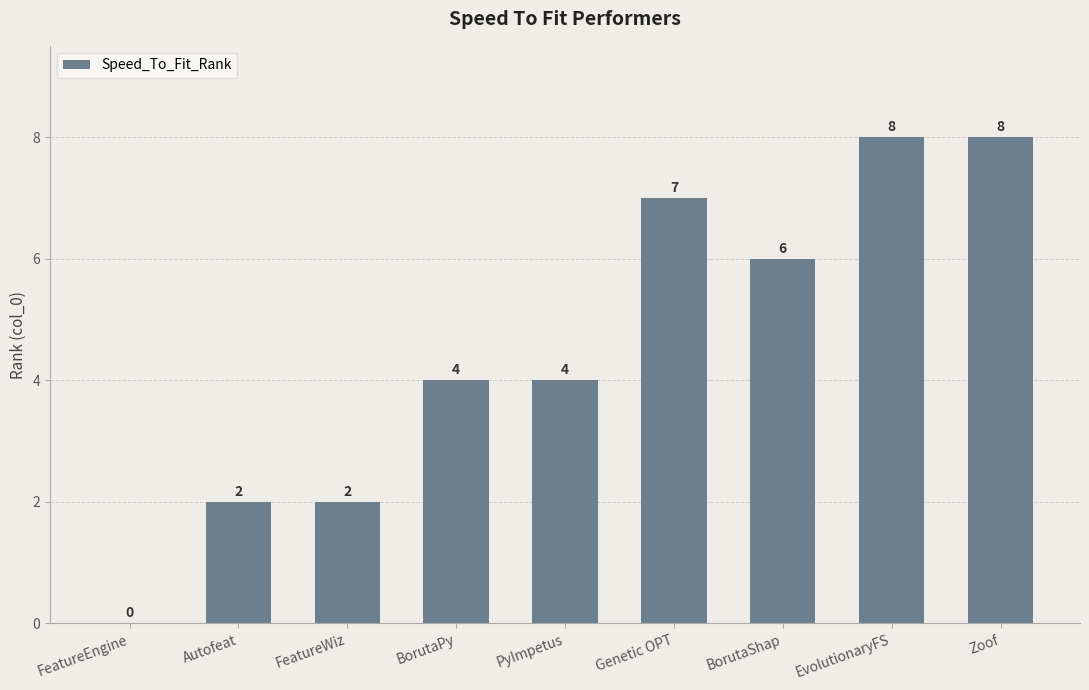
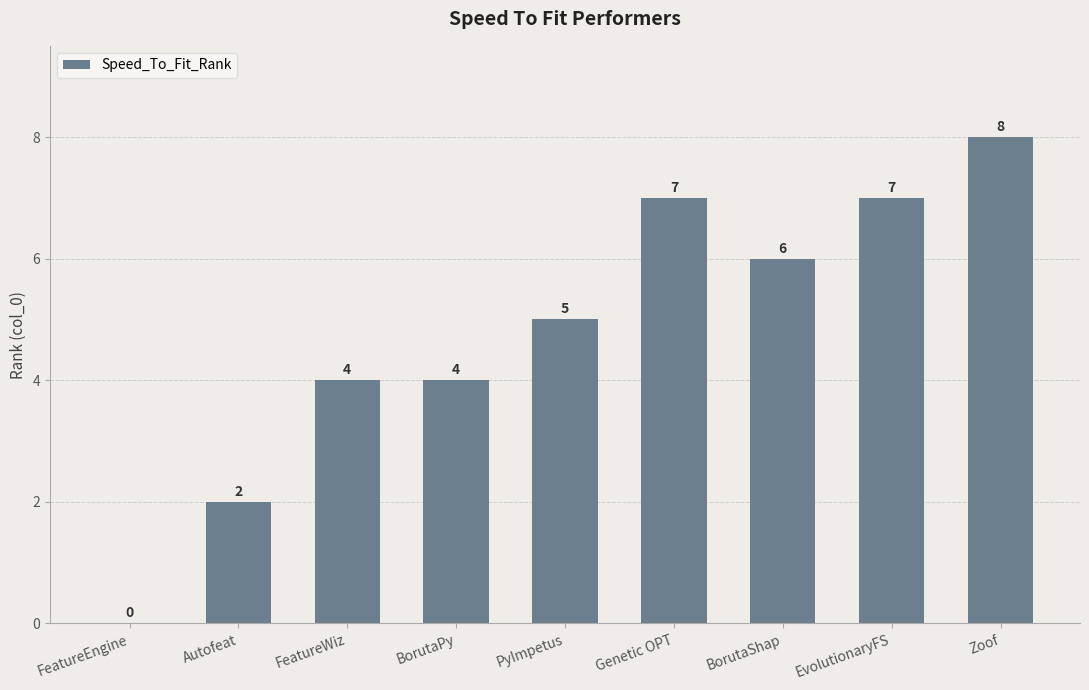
FeatureWiz: 2 -> 4
PyImpetus: 4 -> 5
EvolutionaryFS: 8 -> 7
